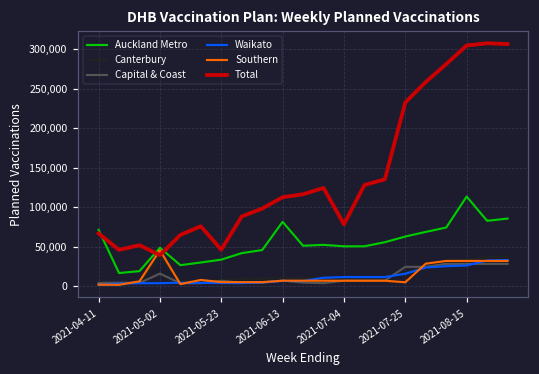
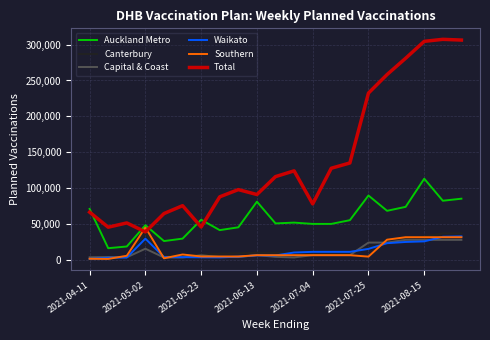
Waikato, 2021-05-02: 0 -> 30,000
Auckland Metro, 2021-05-23: 30,000 -> 60,000
Total, 2021-06-13: 110,000 -> 90,000
Auckland Metro, 2021-07-25: 60,000 -> 90,000
